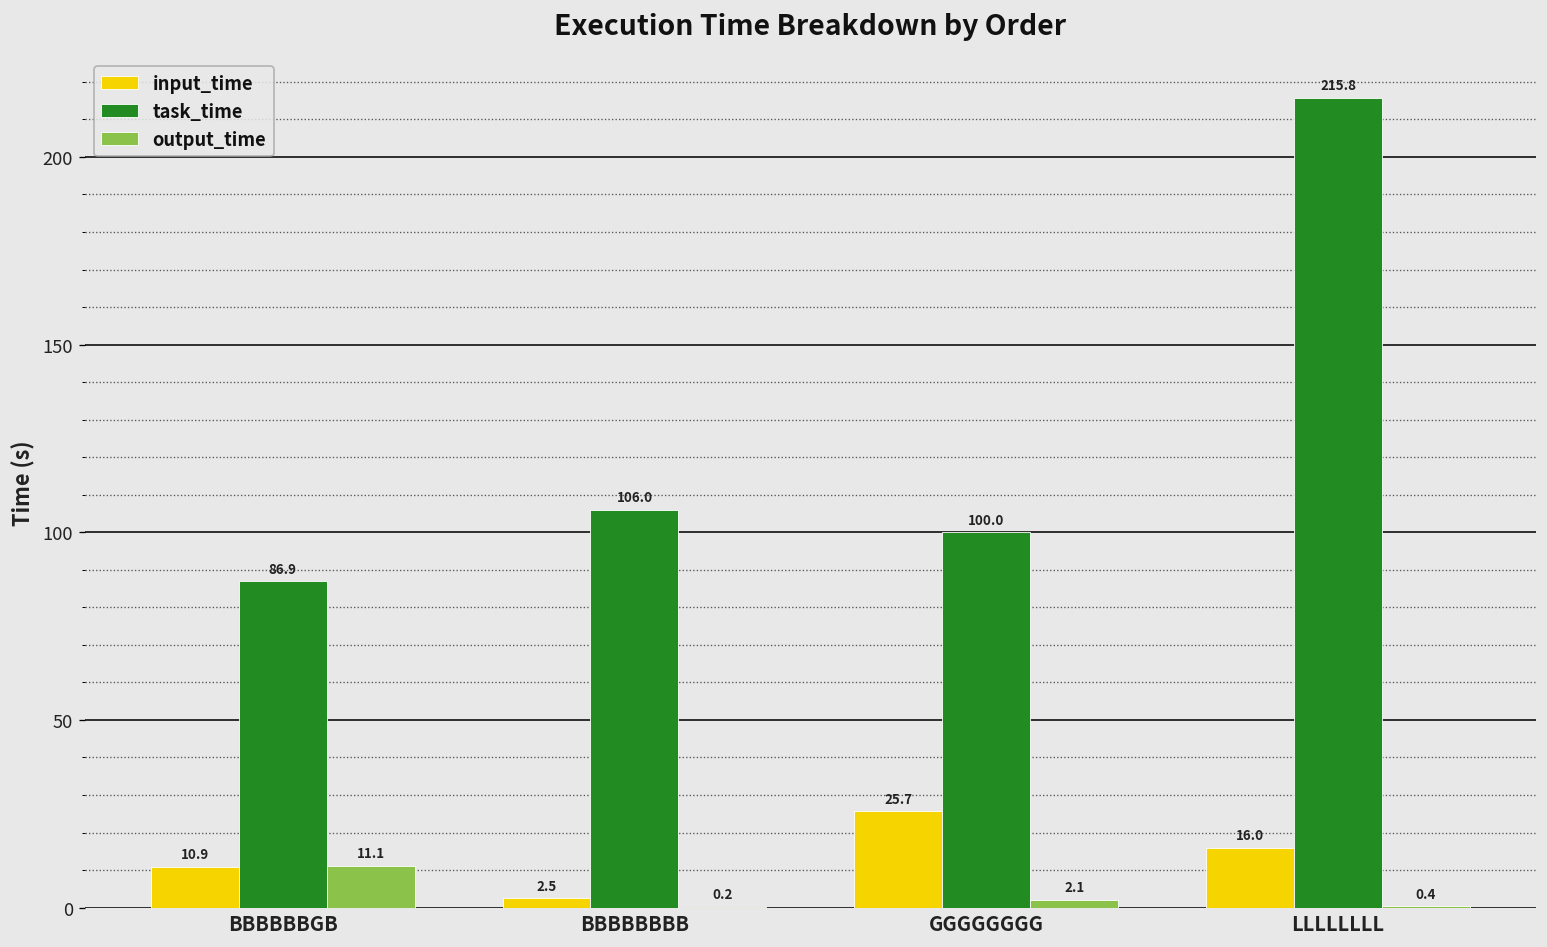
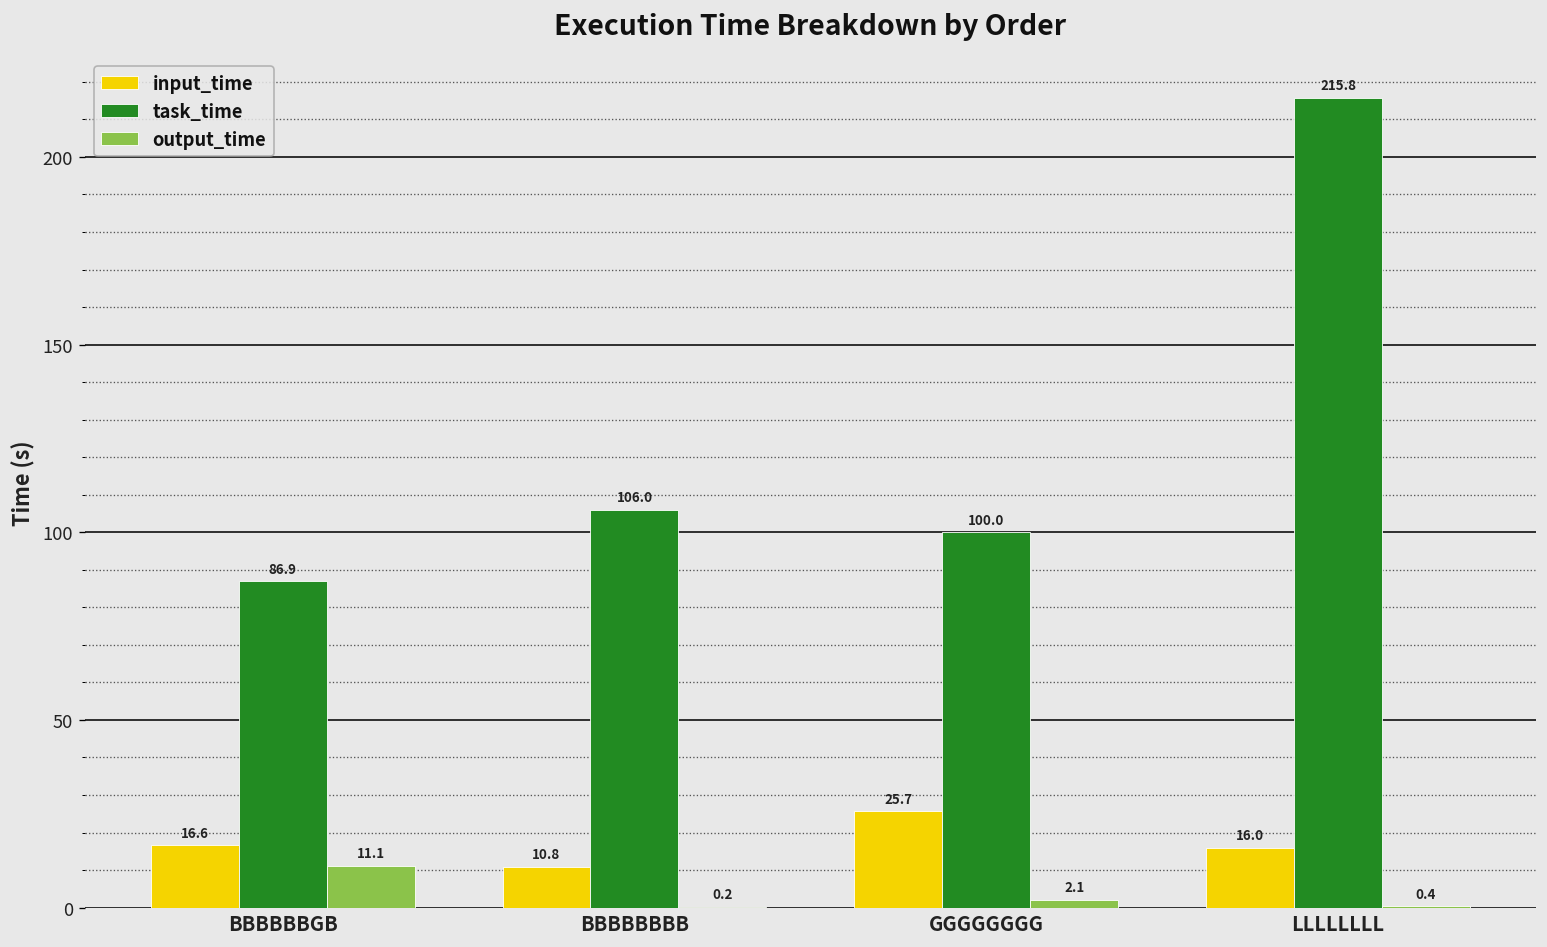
input_time, BBBBBBGB: 10.9 -> 16.6
input_time, BBBBBBBB: 2.5 -> 10.8
